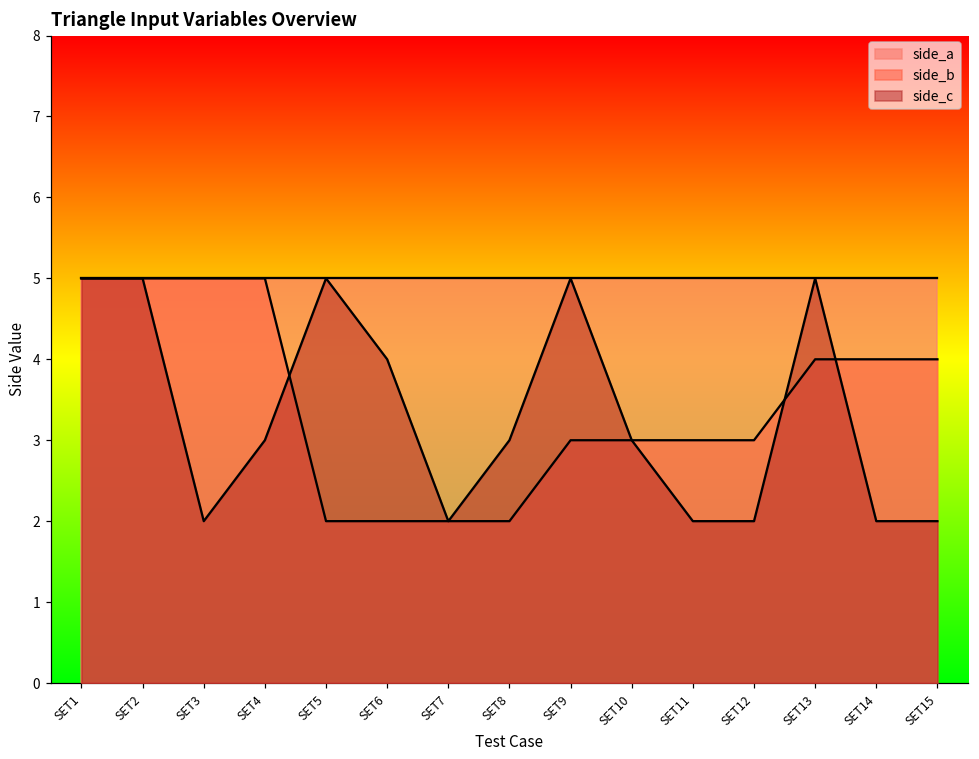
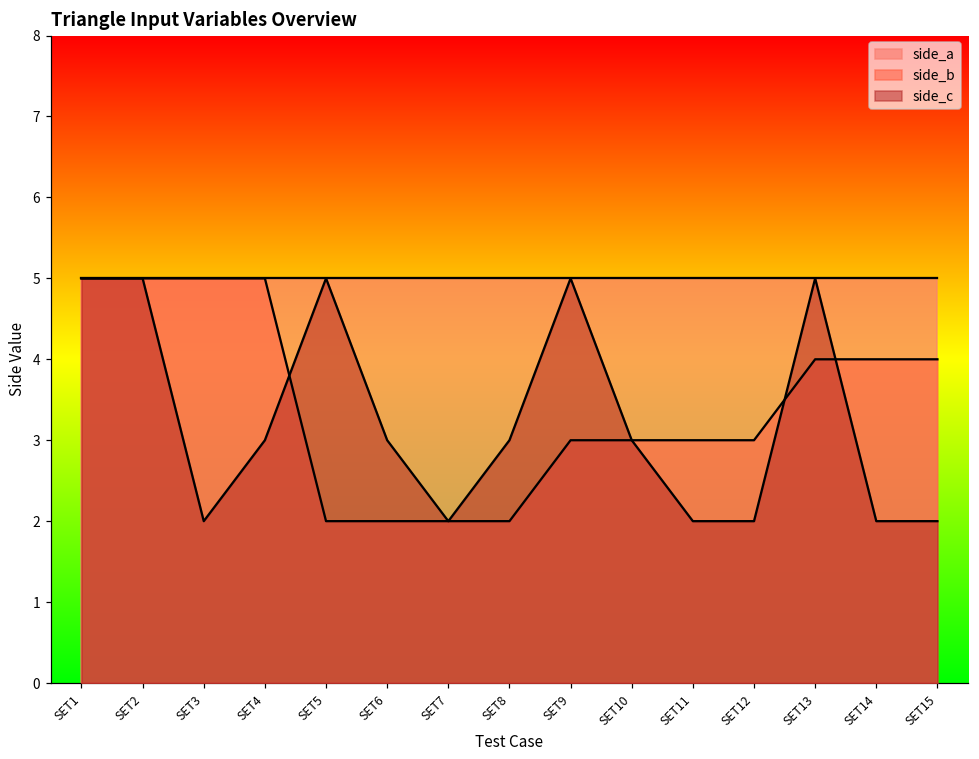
side_c, SET6: 4 -> 3
